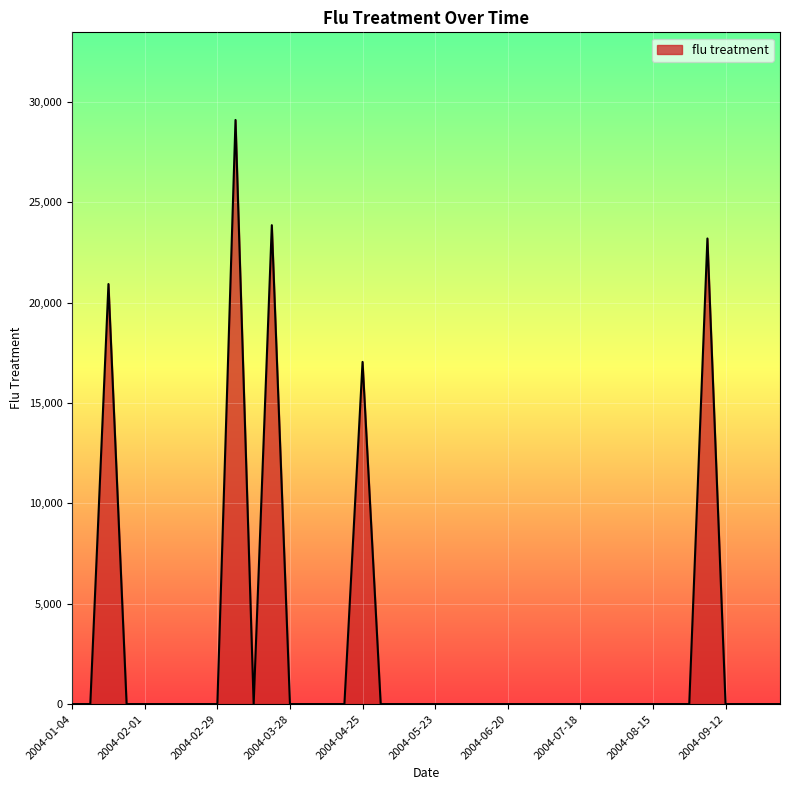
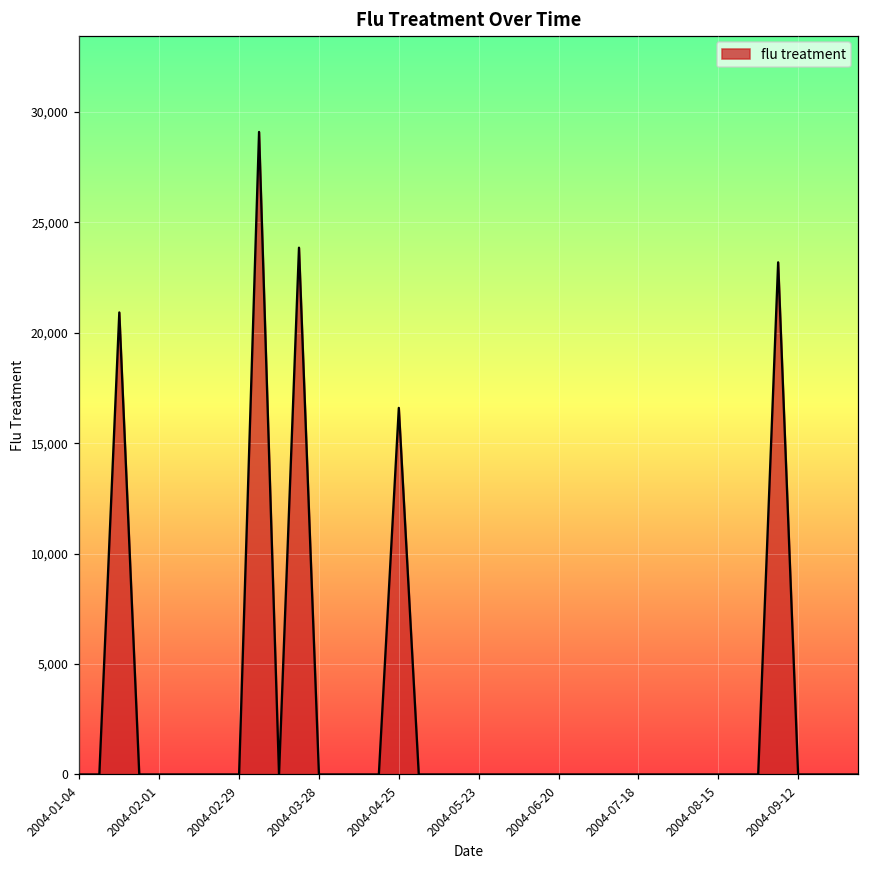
2004-04-25: 17,000 -> 16,600
